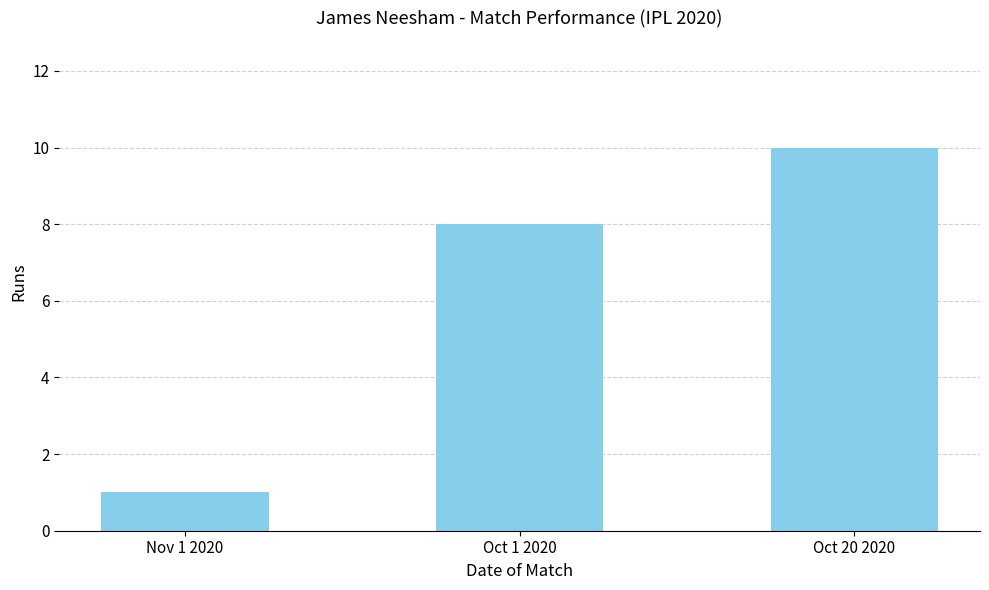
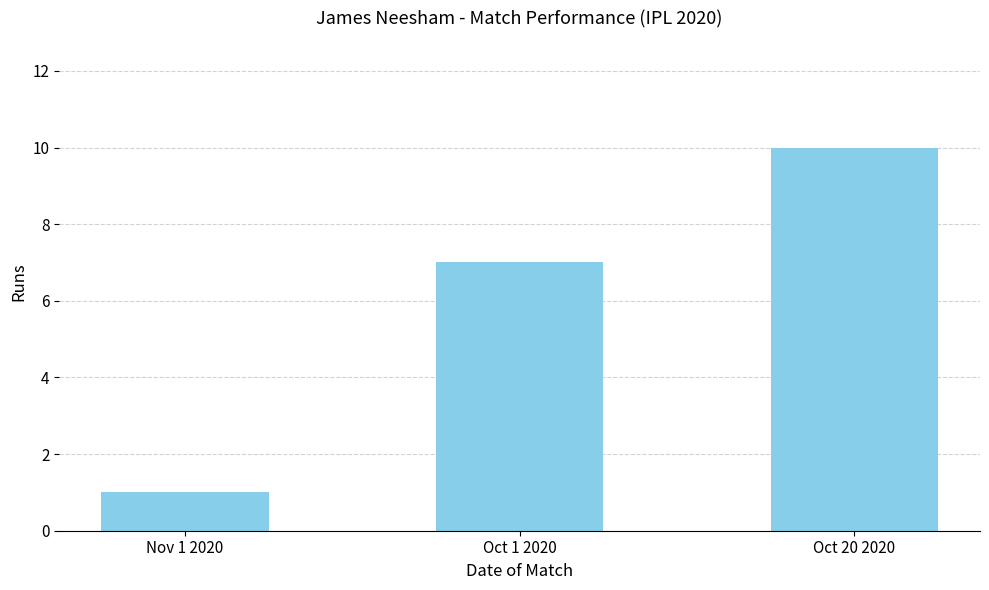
Oct 1 2020: 8 -> 7
